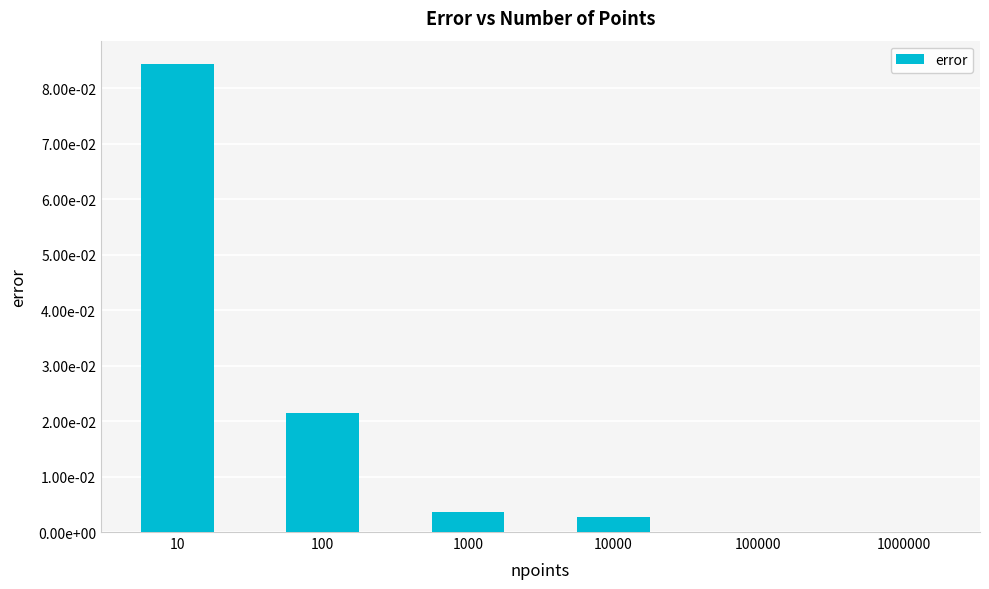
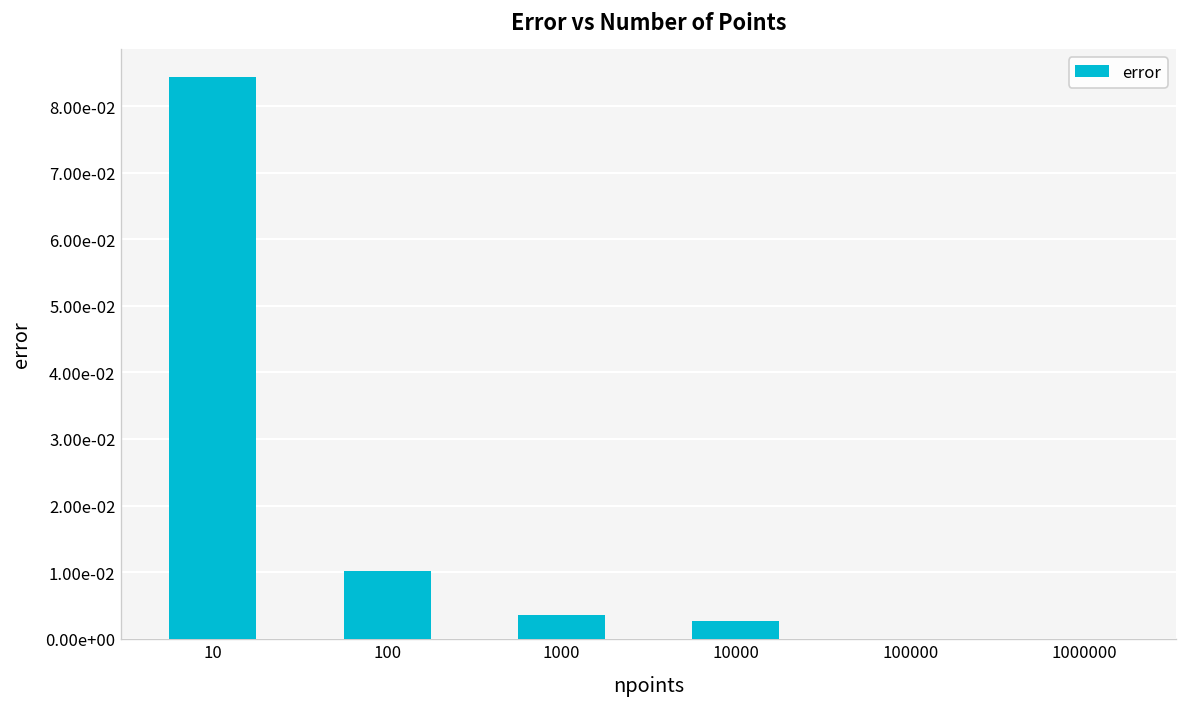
100: 0.022 -> 0.010
